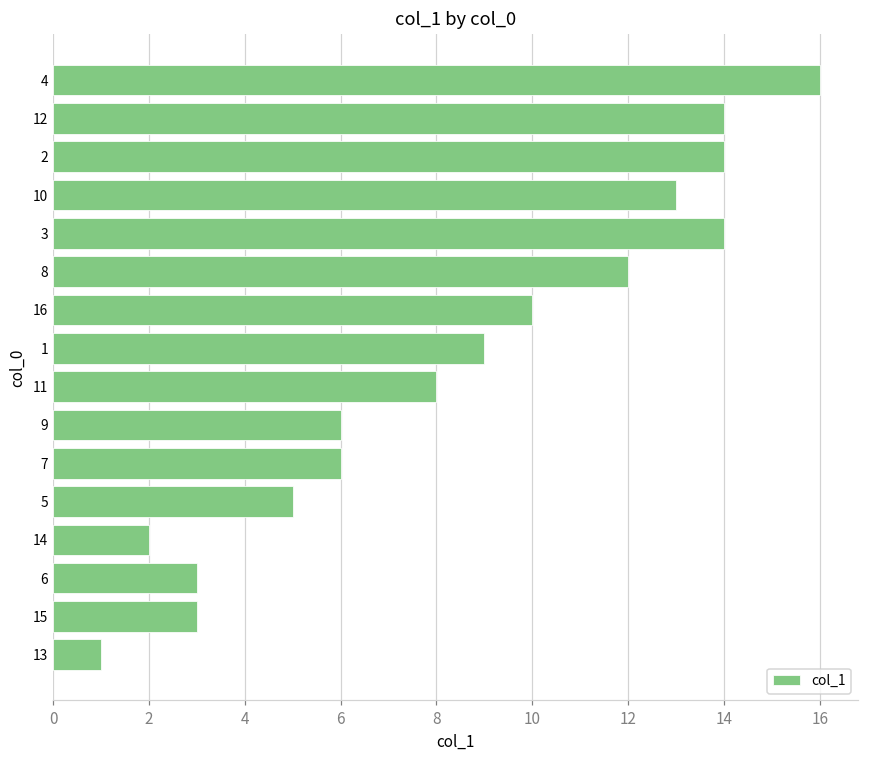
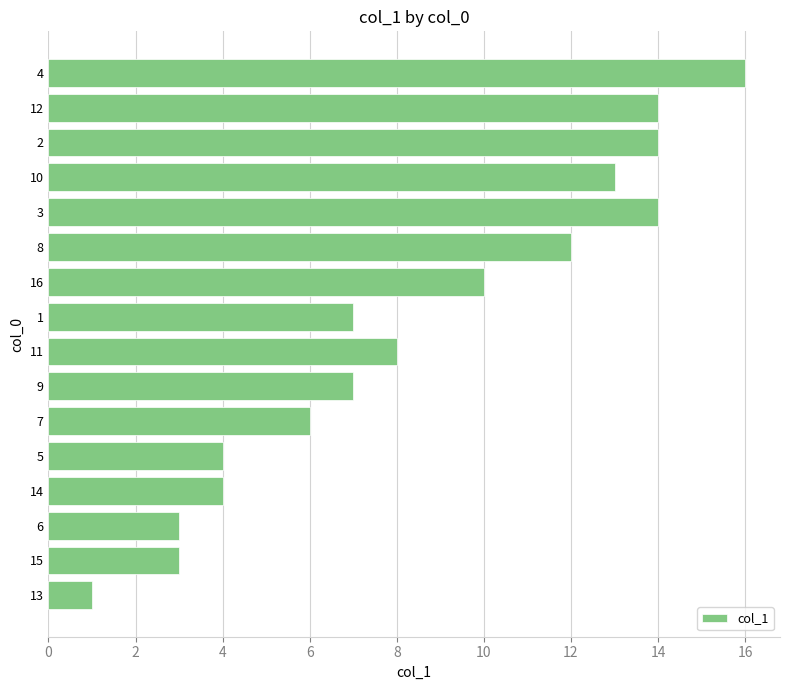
1: 9 -> 7
9: 6 -> 7
5: 5 -> 4
14: 2 -> 4
